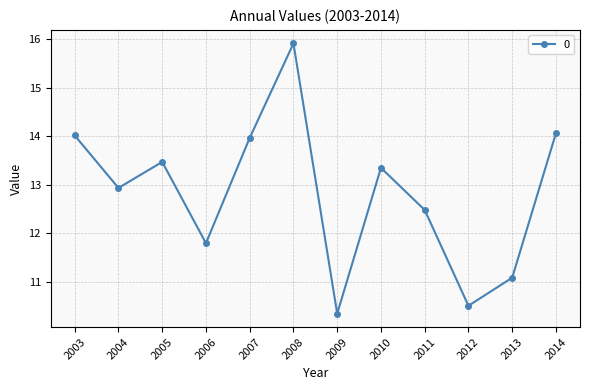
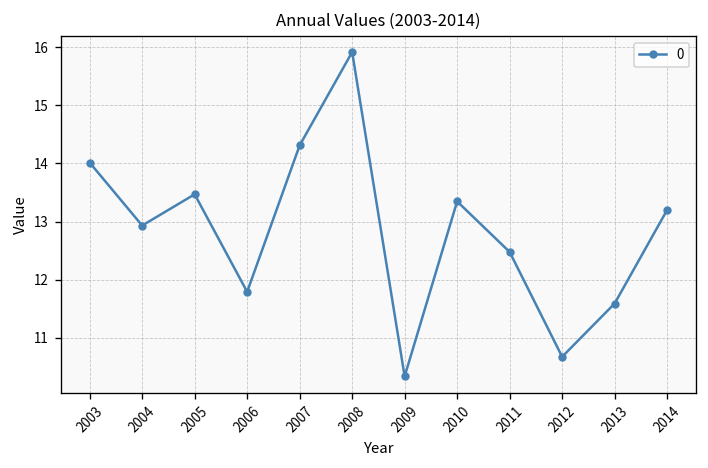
2007: 14.0 -> 14.3
2012: 10.5 -> 10.7
2013: 11.1 -> 11.6
2014: 14.1 -> 13.2
